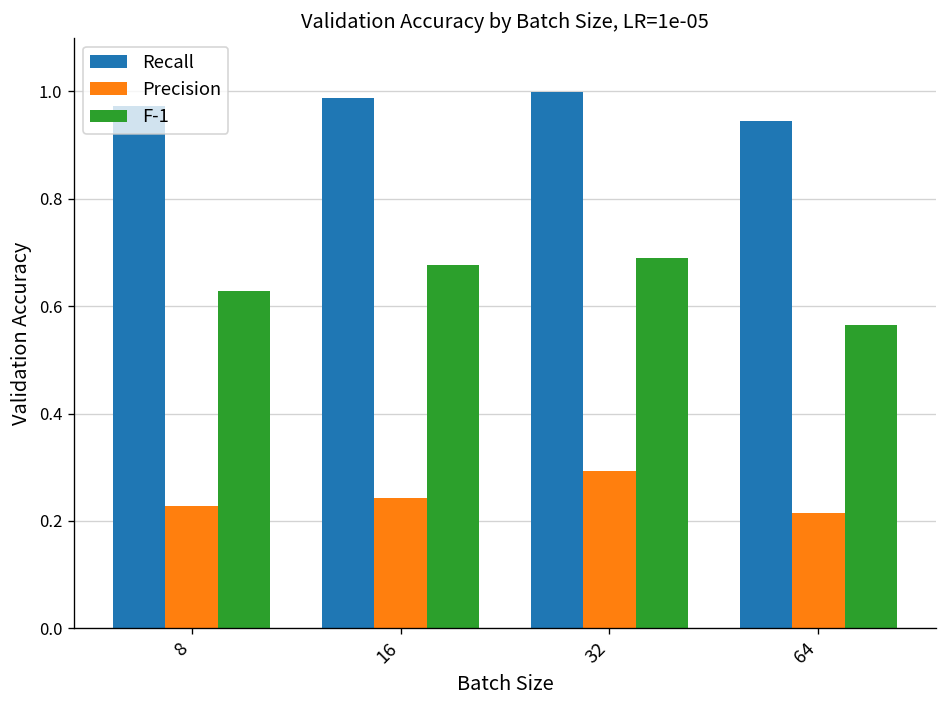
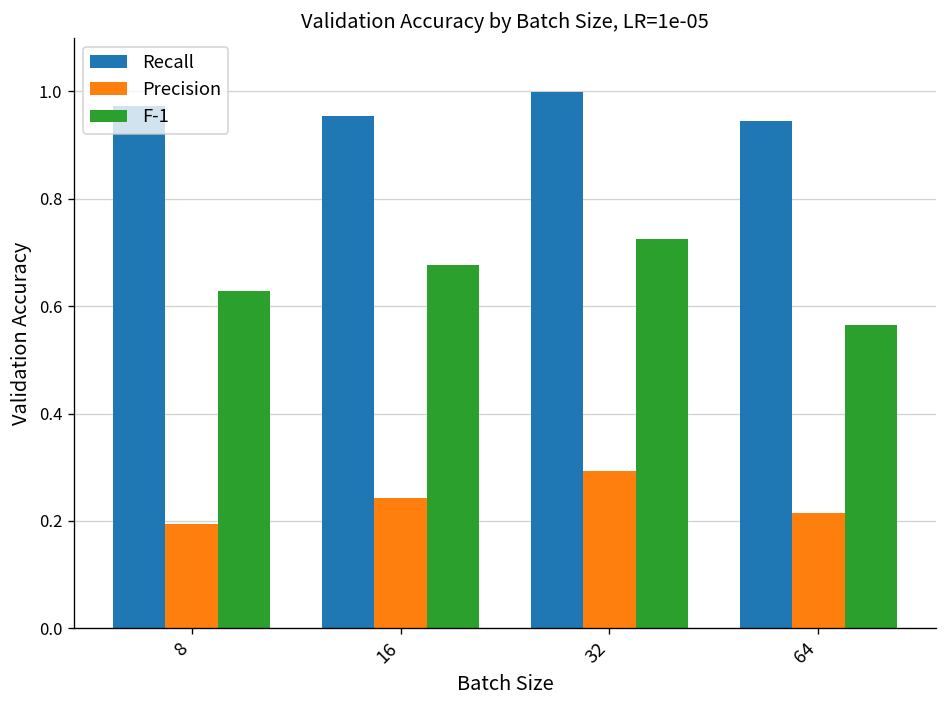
Precision, 8: 0.23 -> 0.19
Recall, 16: 0.99 -> 0.95
F-1, 32: 0.69 -> 0.72
